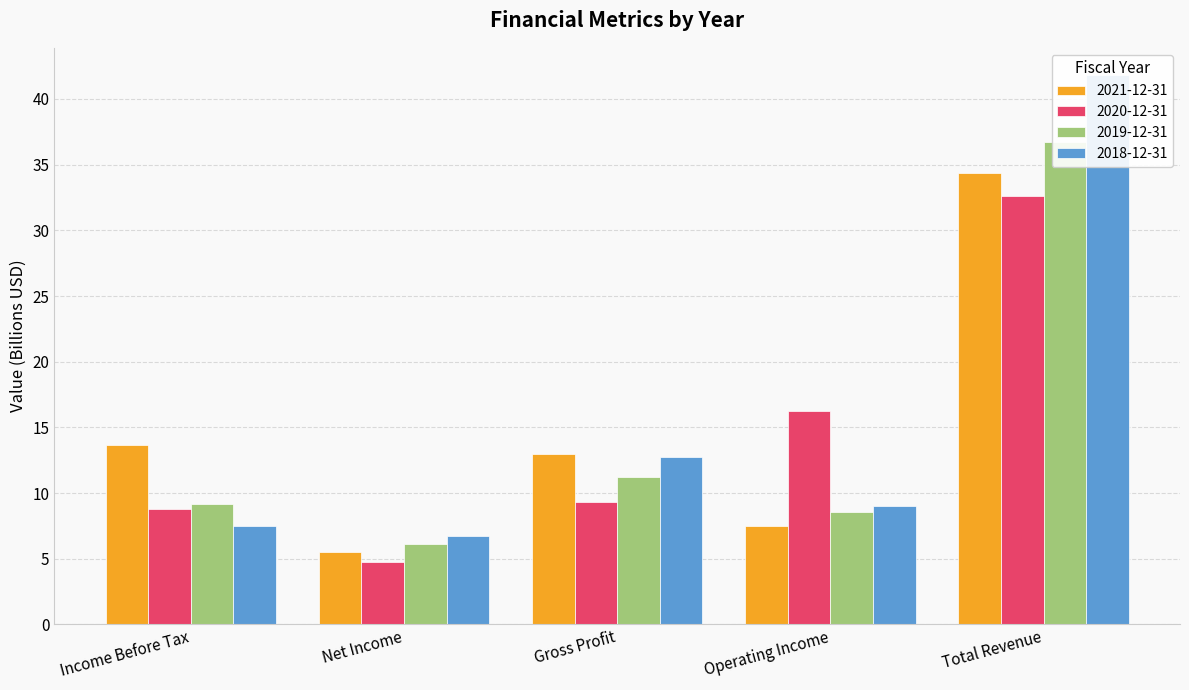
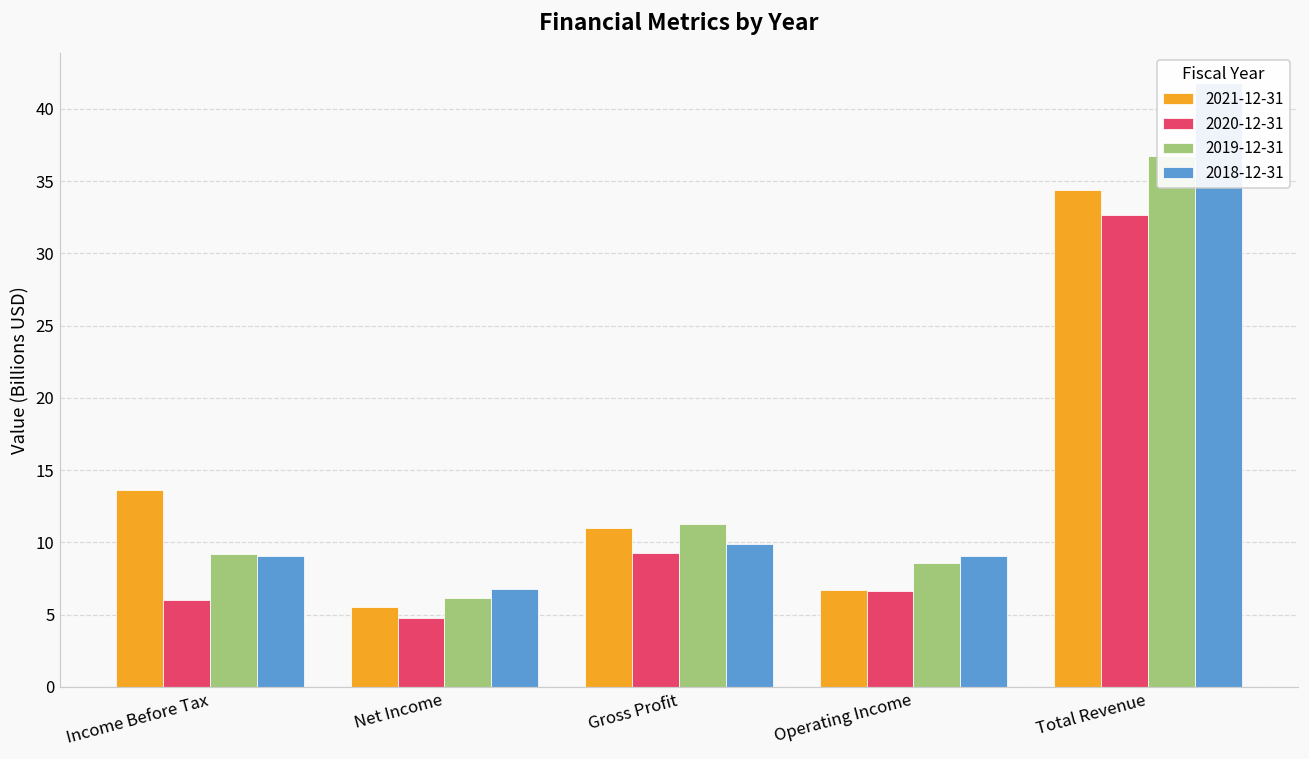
2020-12-31, Income Before Tax: 8.8 -> 6.0
2018-12-31, Income Before Tax: 7.5 -> 9.1
2021-12-31, Gross Profit: 13.0 -> 11.0
2018-12-31, Gross Profit: 12.8 -> 9.9
2021-12-31, Operating Income: 7.5 -> 6.7
2020-12-31, Operating Income: 16.3 -> 6.7
